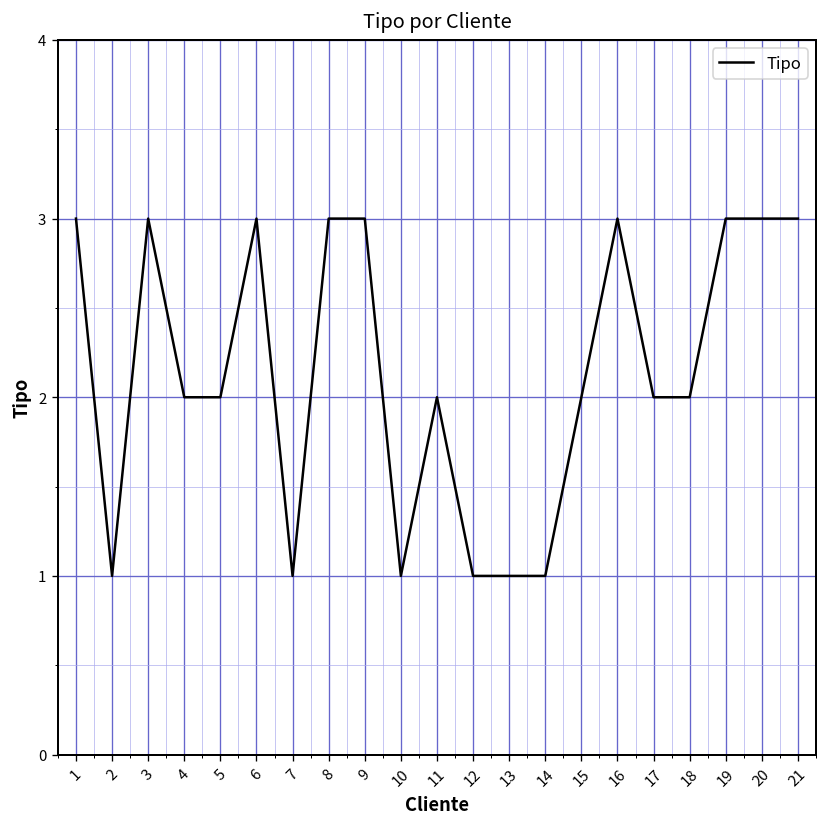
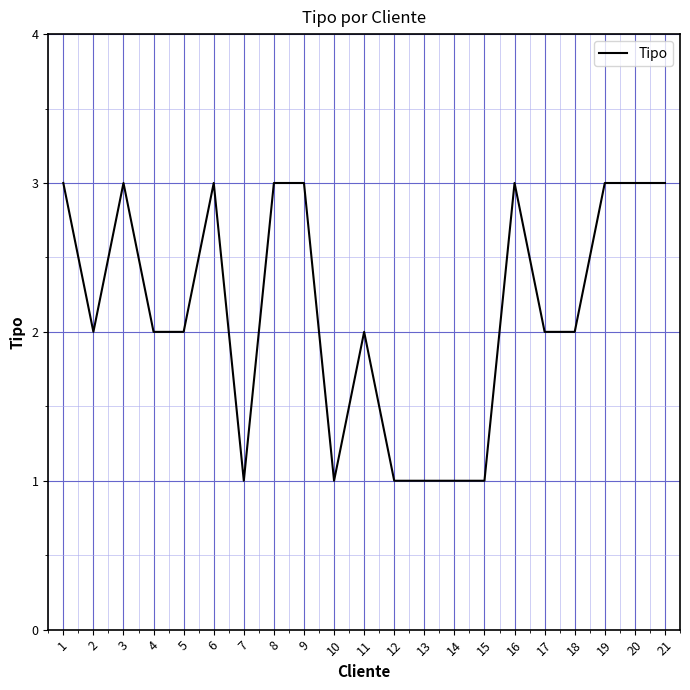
2: 1 -> 2
15: 2 -> 1
